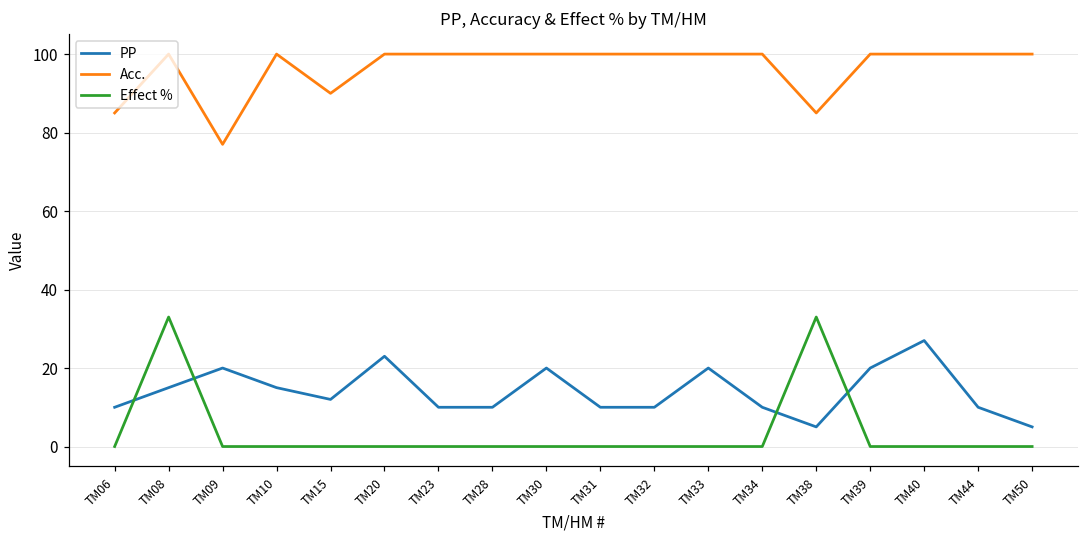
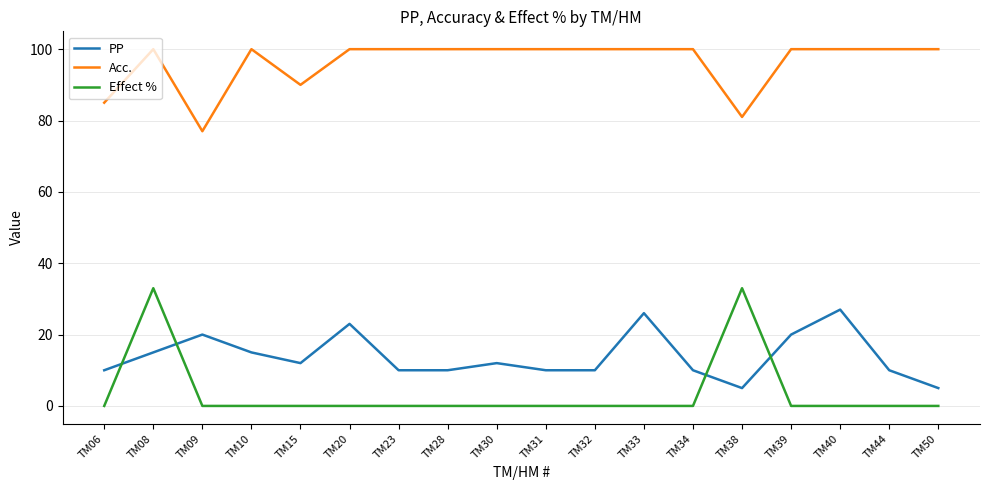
PP, TM30: 20 -> 12
PP, TM33: 20 -> 26
Acc., TM38: 85 -> 81
